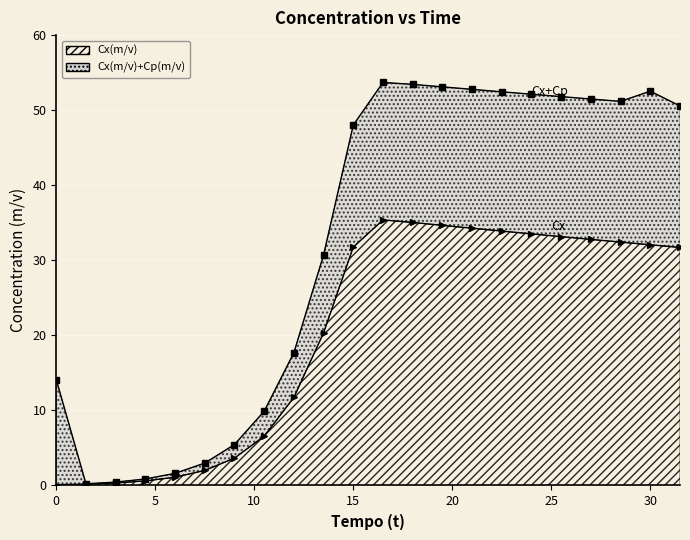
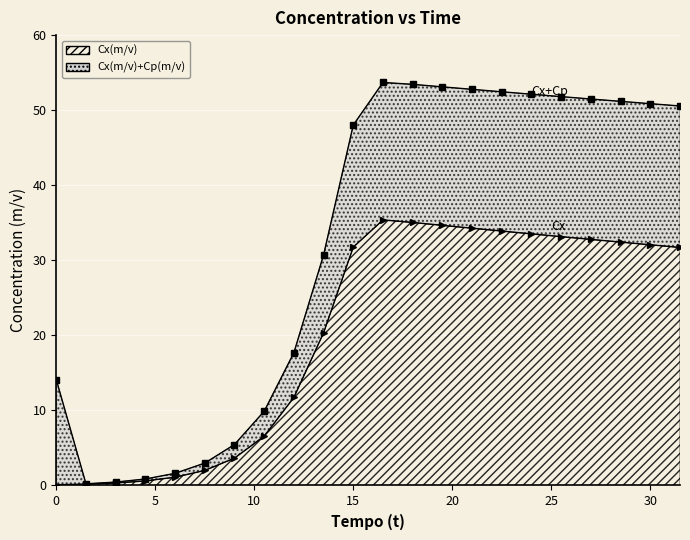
Cx(m/v)+Cp(m/v), 30: 20 -> 19
